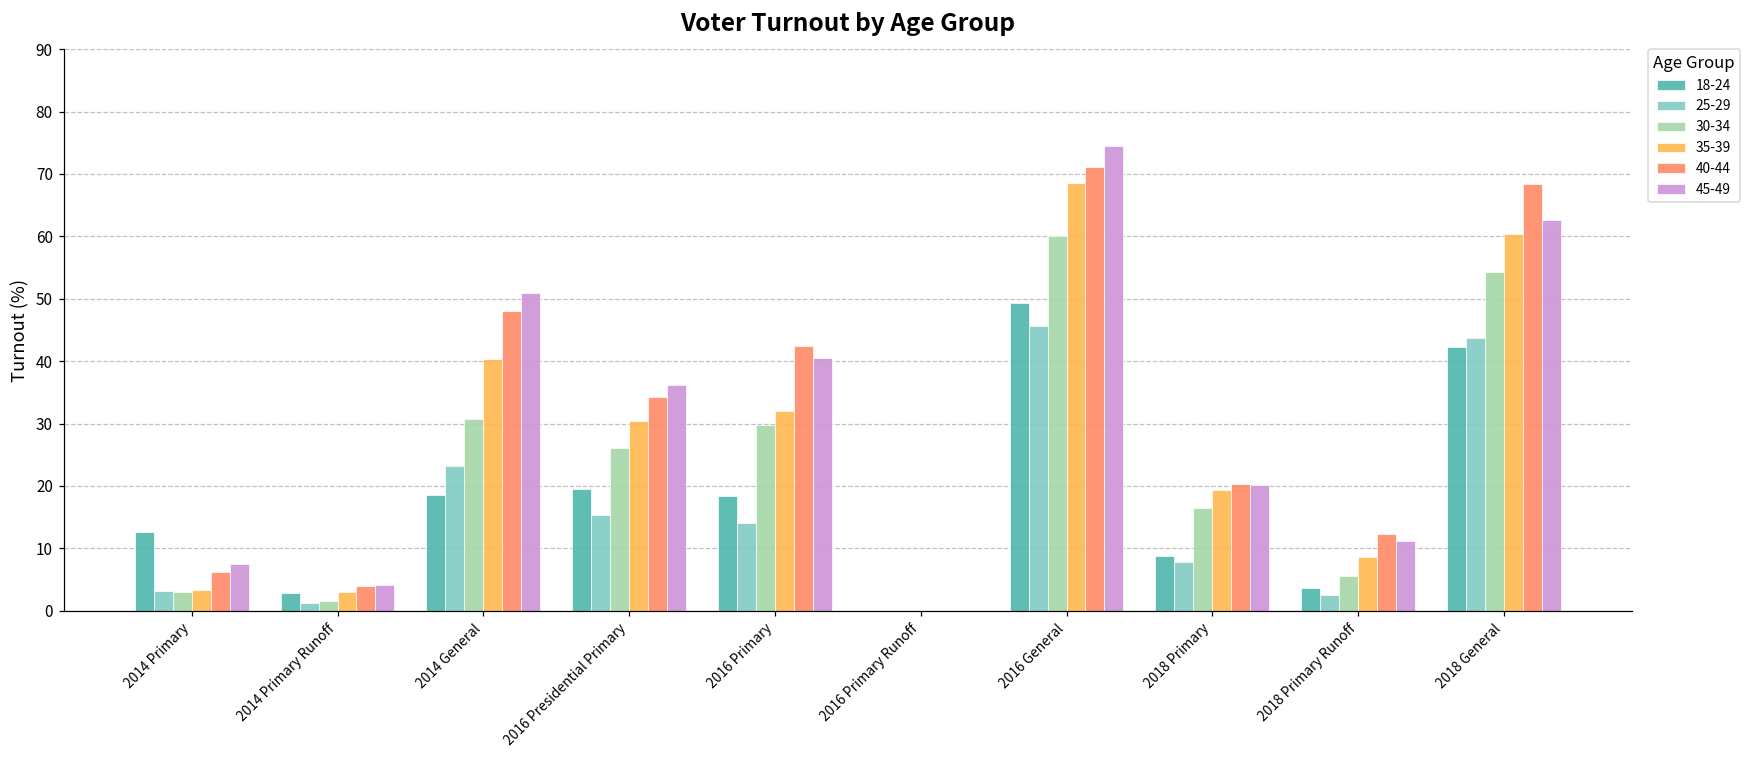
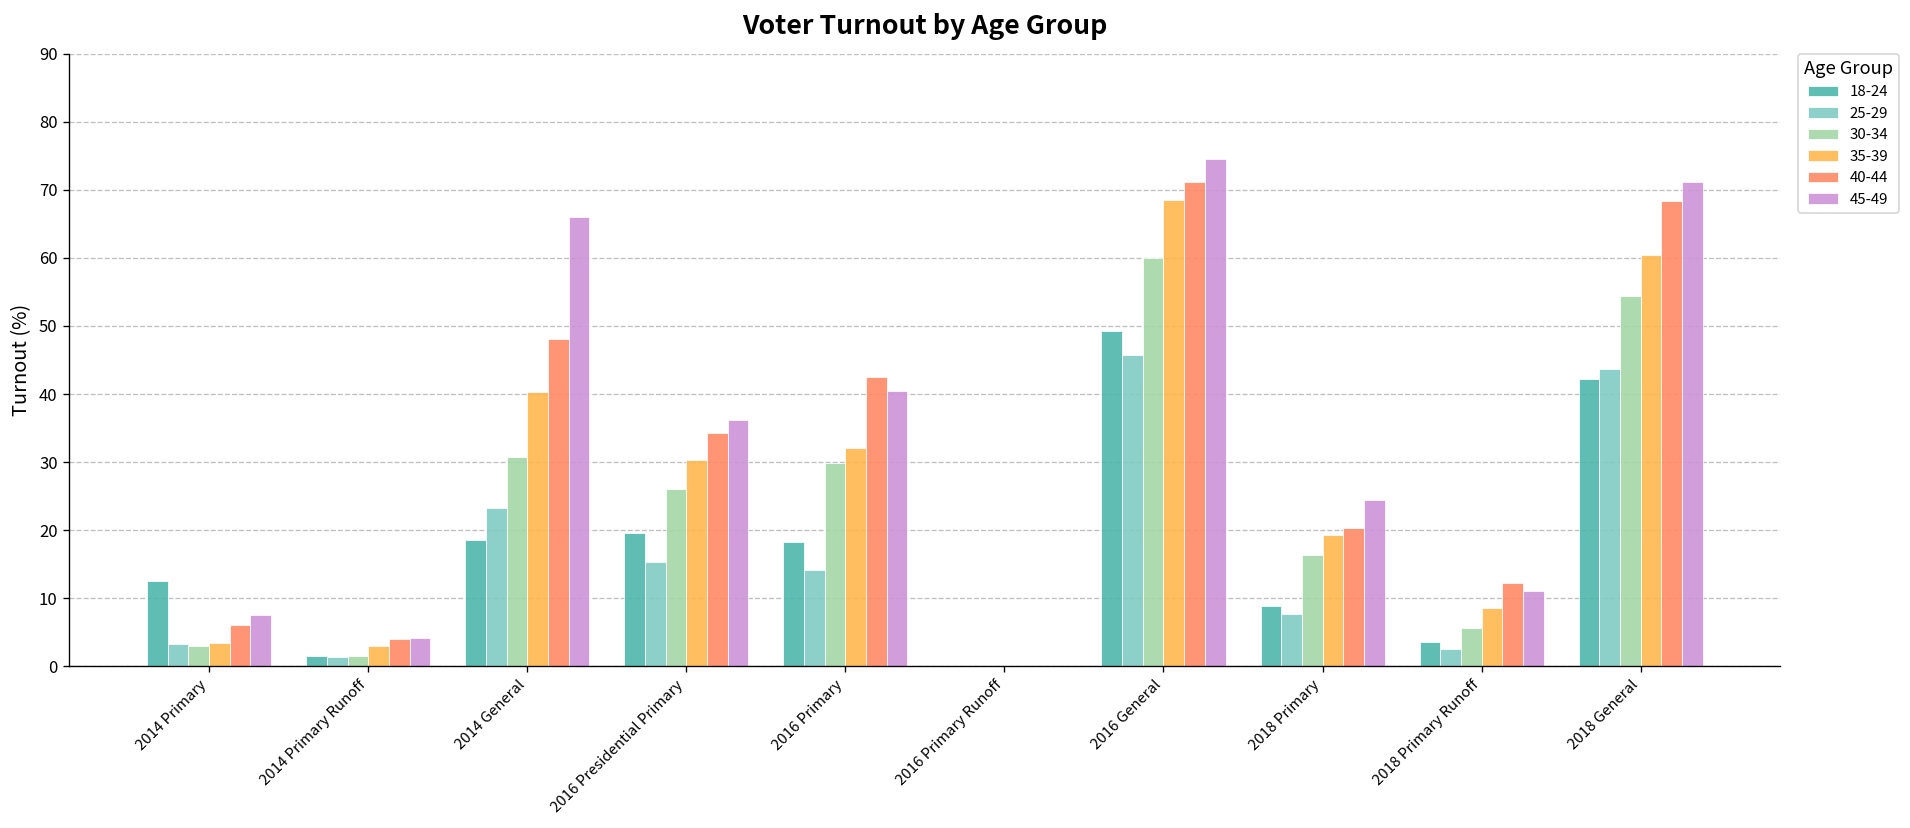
18-24, 2014 Primary Runoff: 3 -> 1
45-49, 2014 General: 51 -> 66
45-49, 2018 Primary: 20 -> 24
45-49, 2018 General: 63 -> 71
